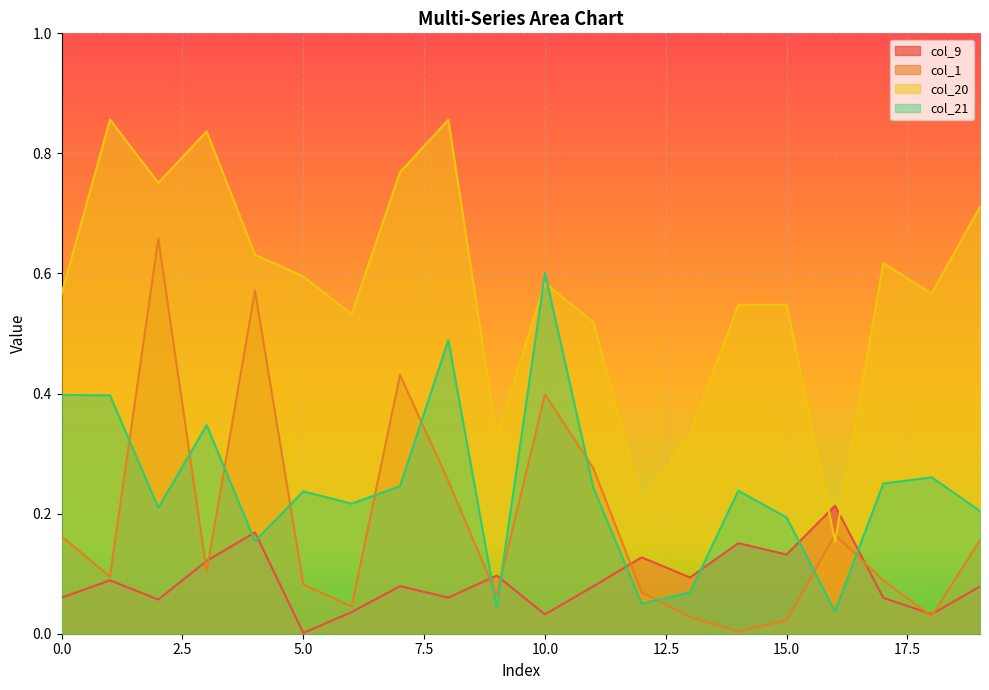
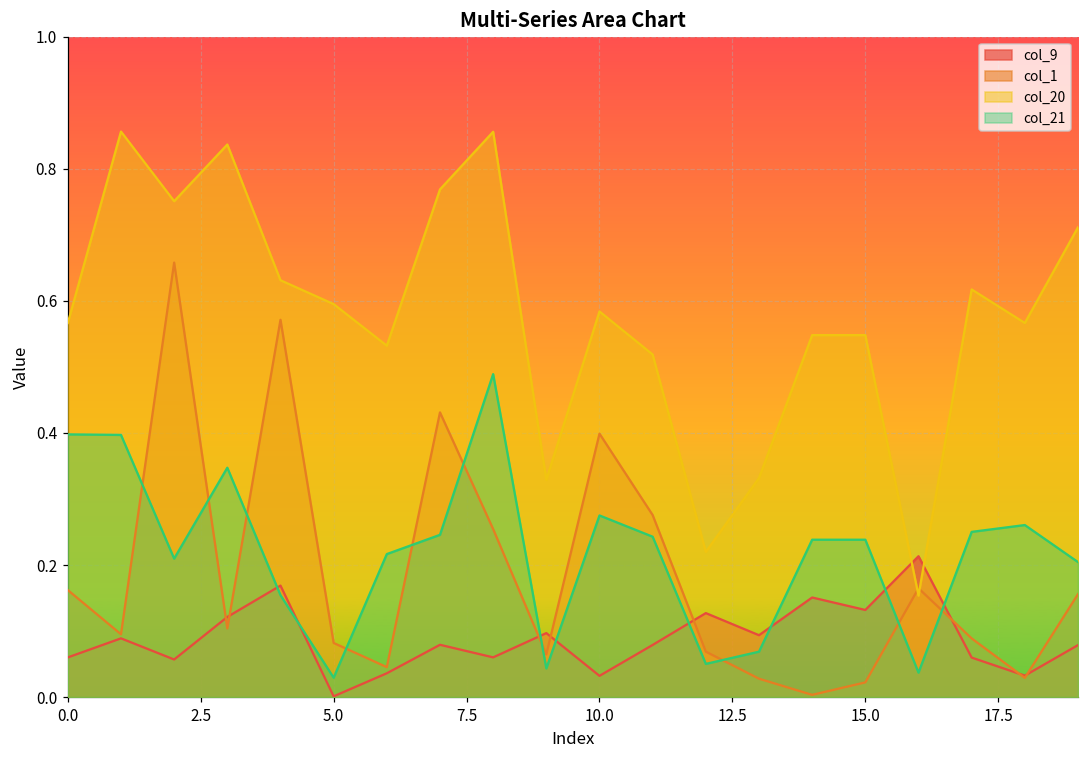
col_21, 5.0: 0.24 -> 0.03
col_21, 10.0: 0.60 -> 0.28
col_21, 15.0: 0.19 -> 0.24
